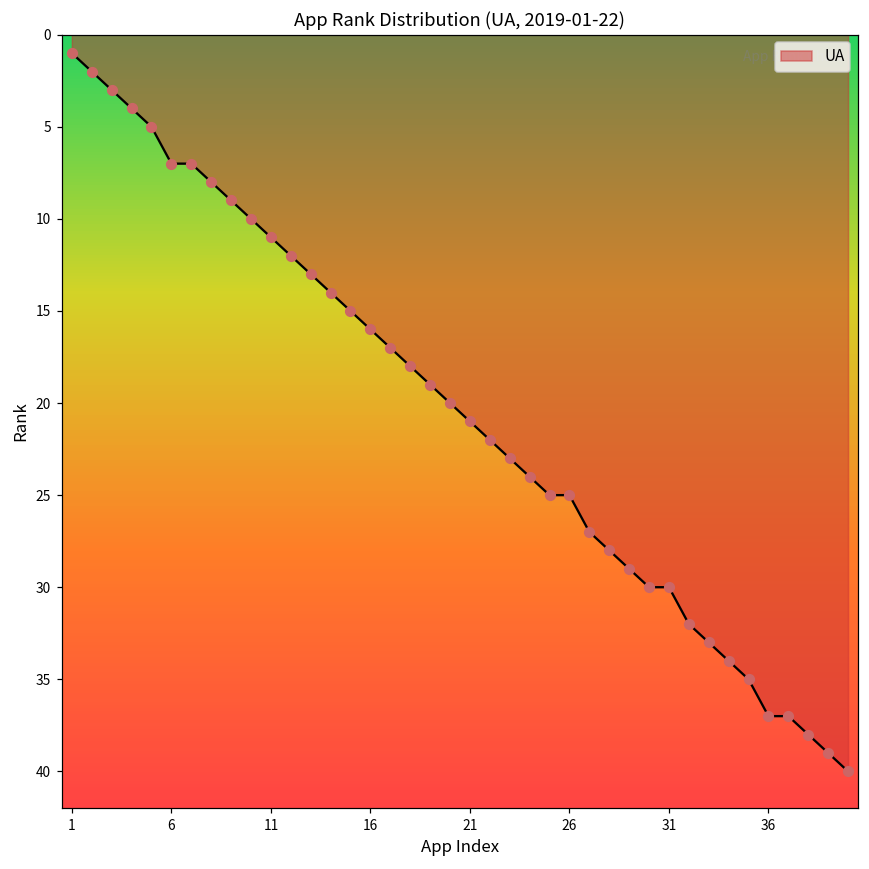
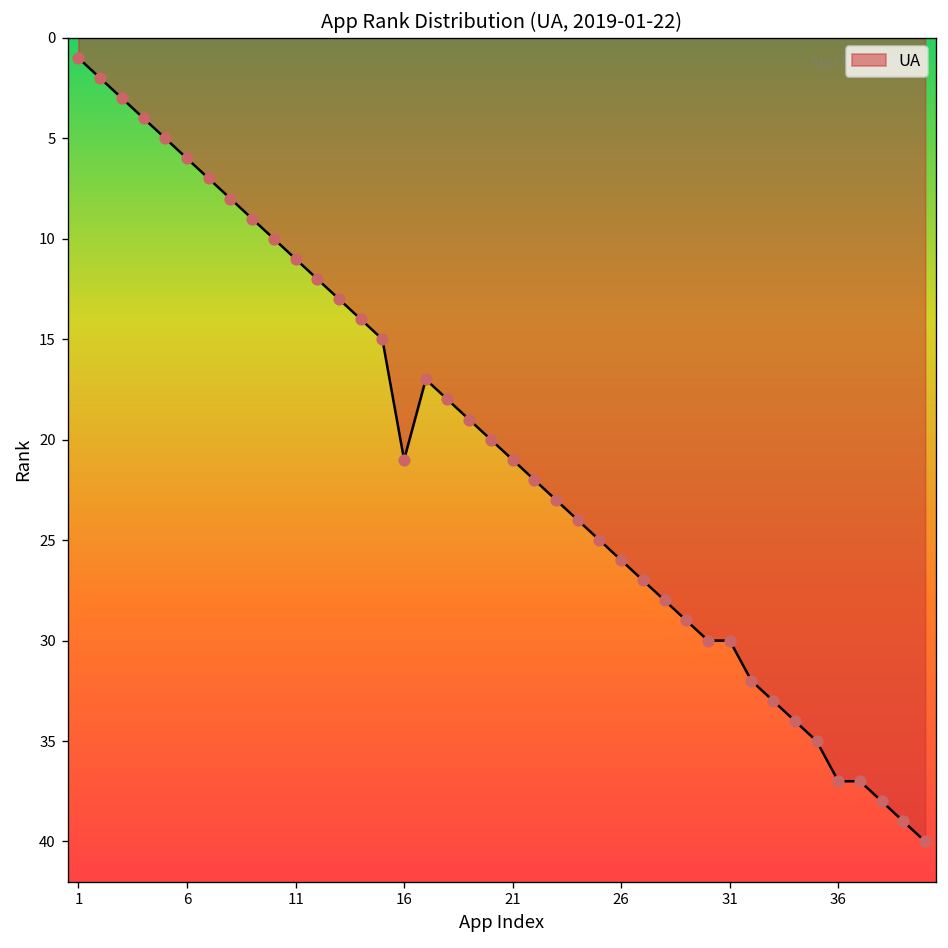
6: 7 -> 6
16: 16 -> 21
26: 25 -> 26
